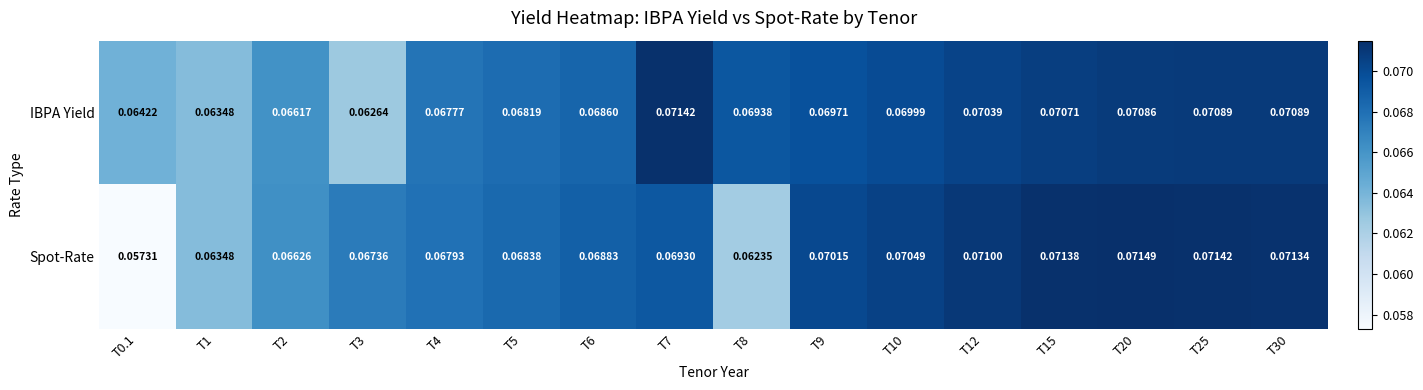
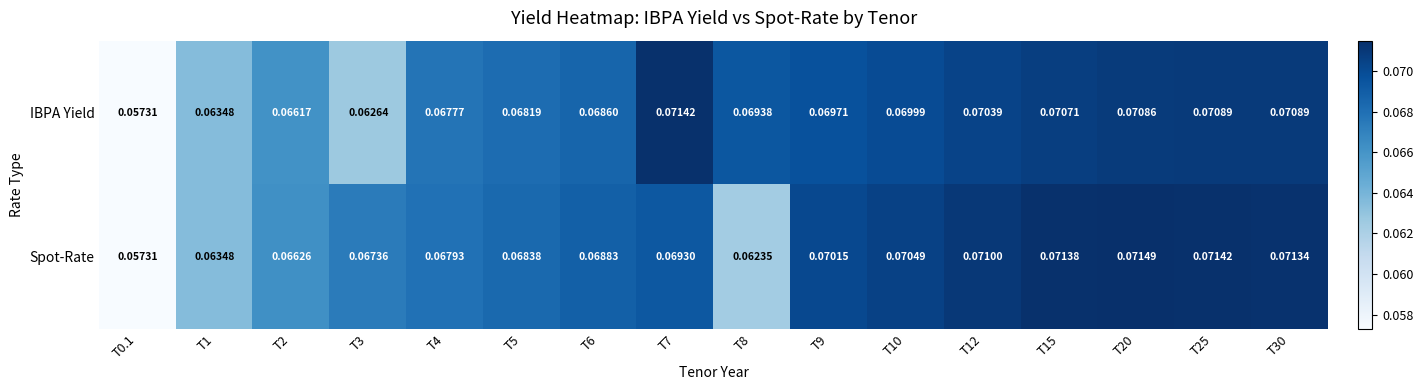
IBPA Yield, T0.1: 0.06422 -> 0.05731
